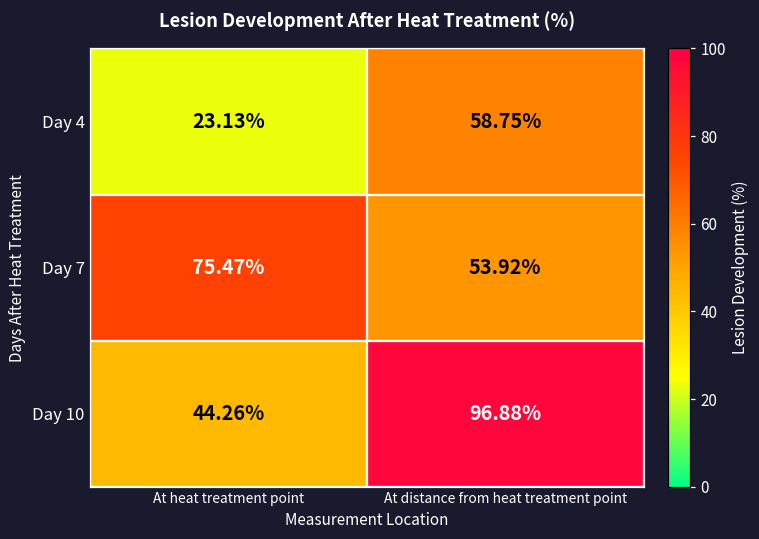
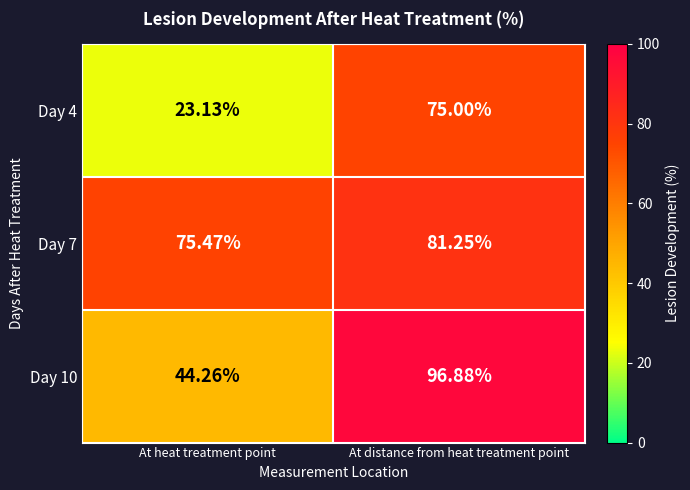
Day 4, At distance from heat treatment point: 58.75% -> 75.00%
Day 7, At distance from heat treatment point: 53.92% -> 81.25%
